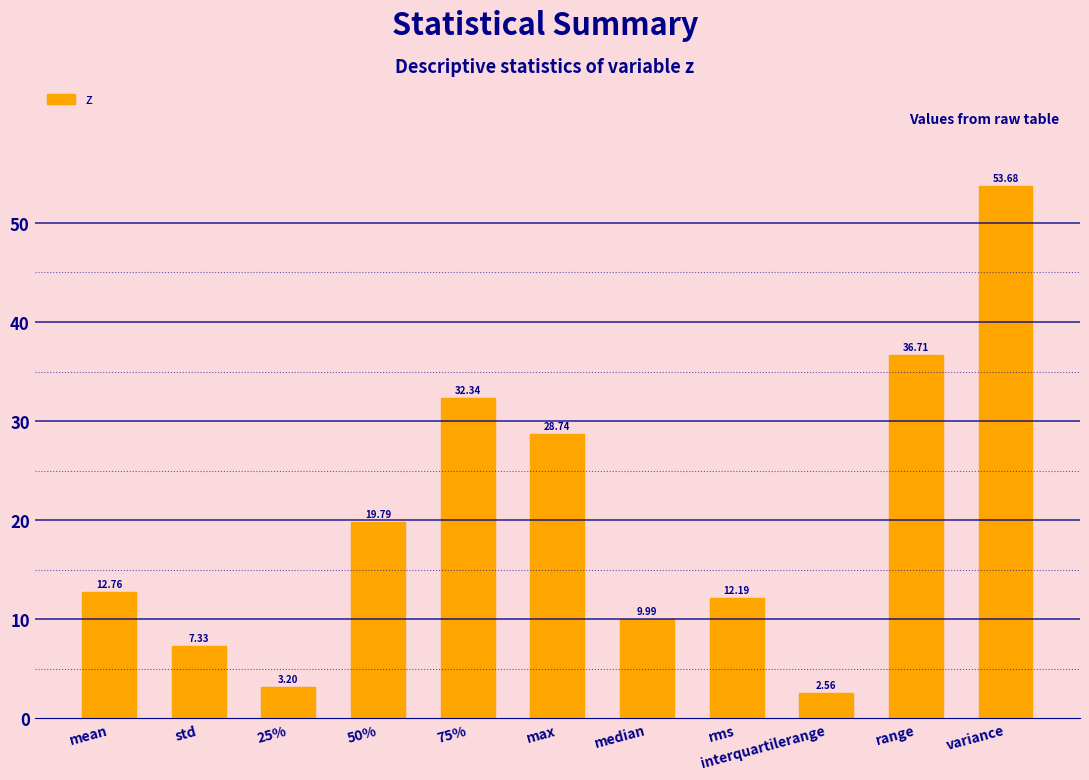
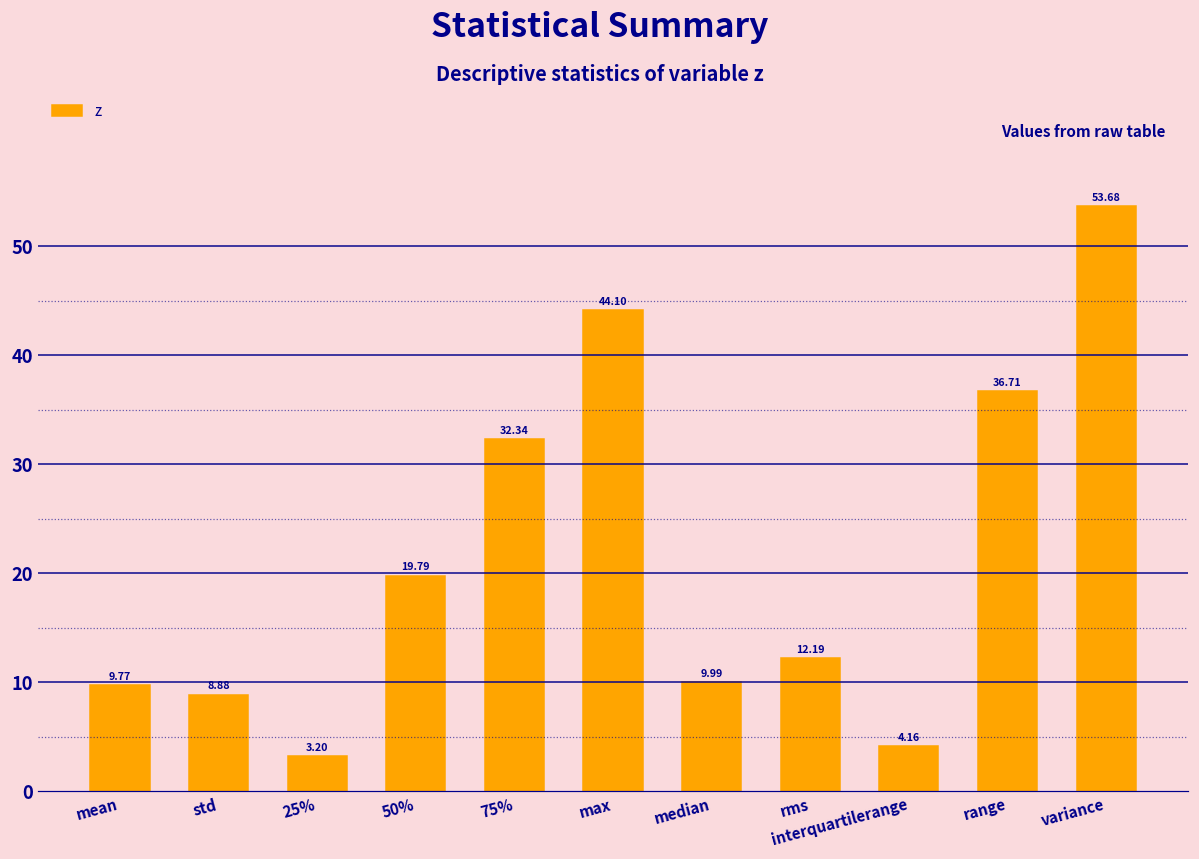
mean: 12.76 -> 9.77
std: 7.33 -> 8.88
max: 28.74 -> 44.10
interquartilerange: 2.56 -> 4.16
